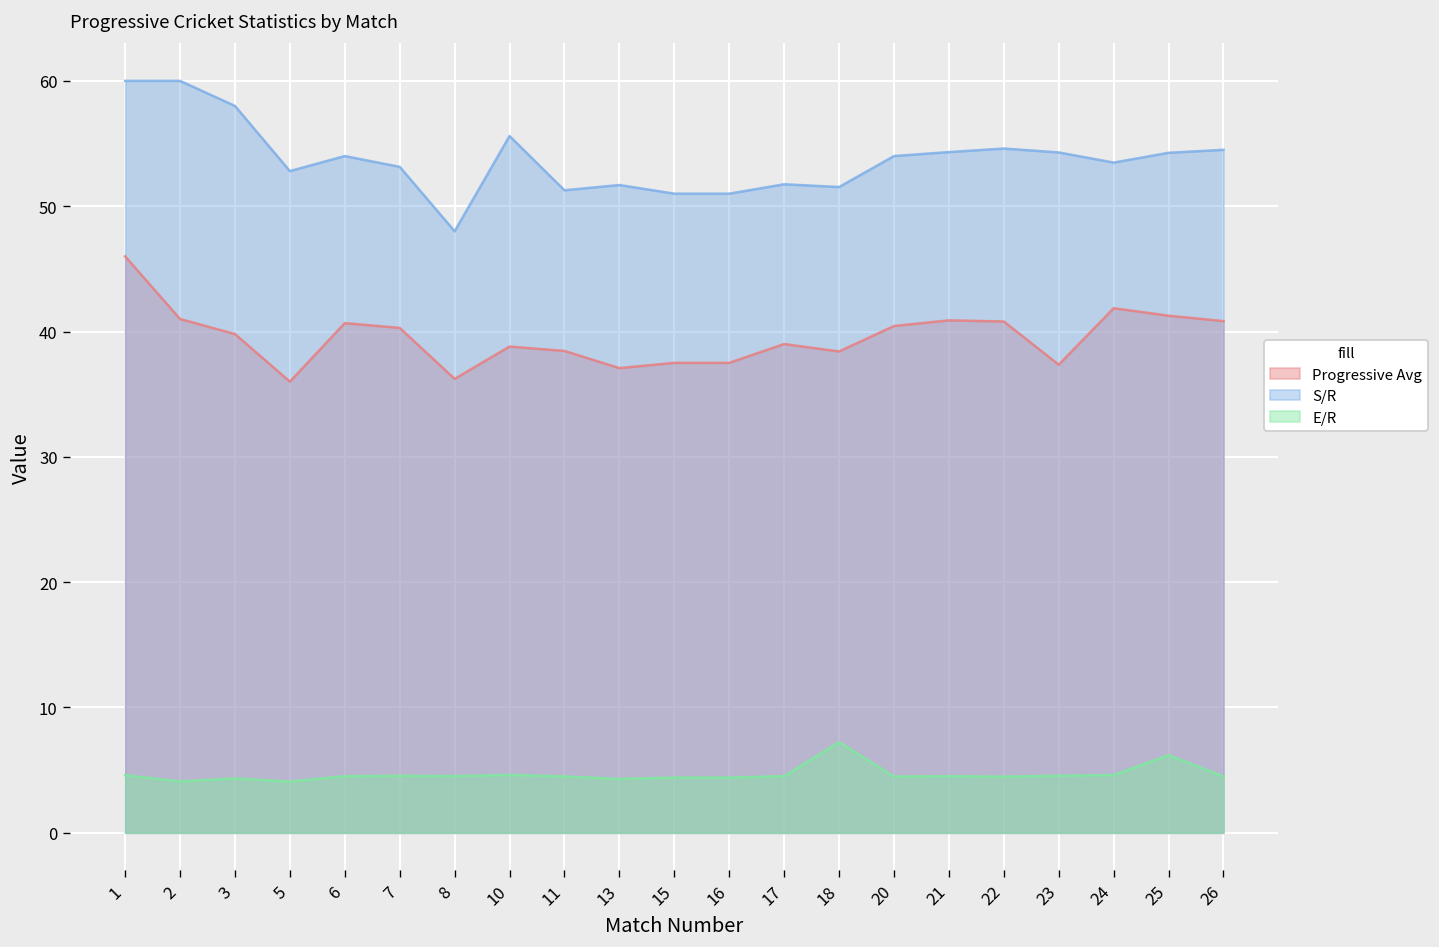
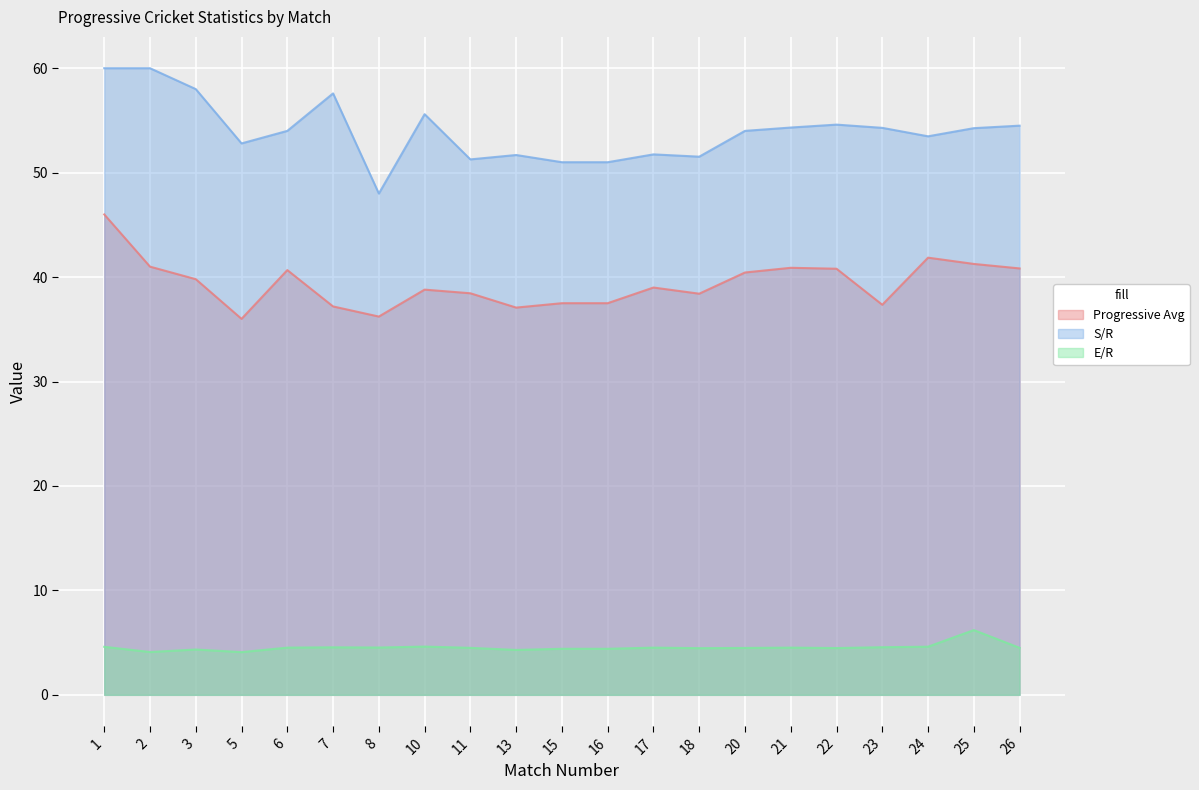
Progressive Avg, 7: 40.3 -> 37.2
S/R, 7: 53.1 -> 57.6
E/R, 18: 7.2 -> 4.5
